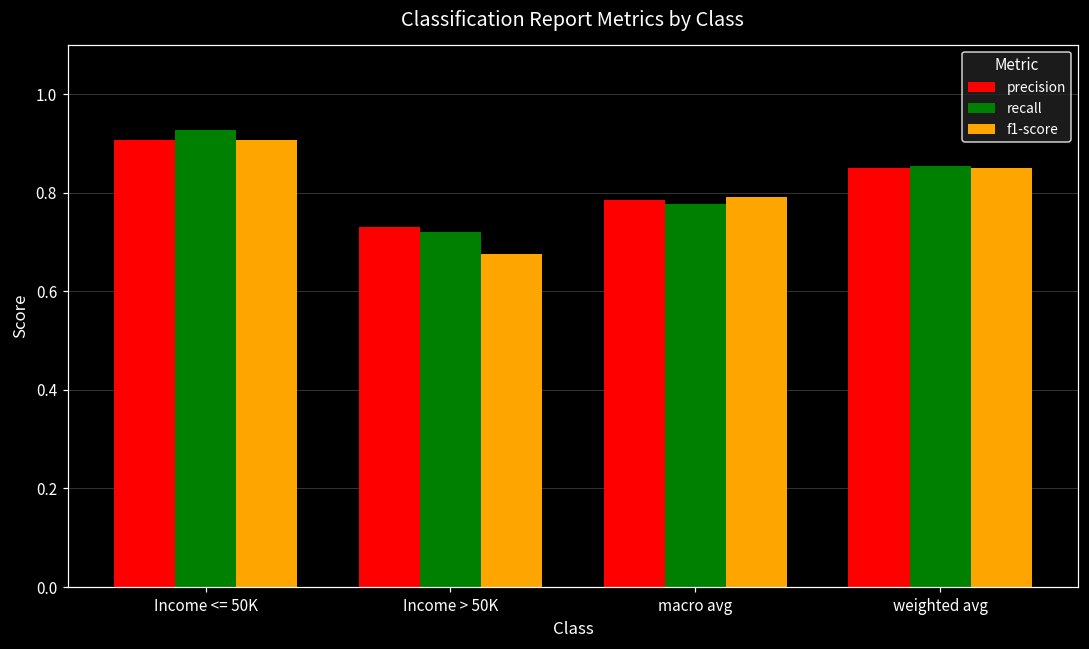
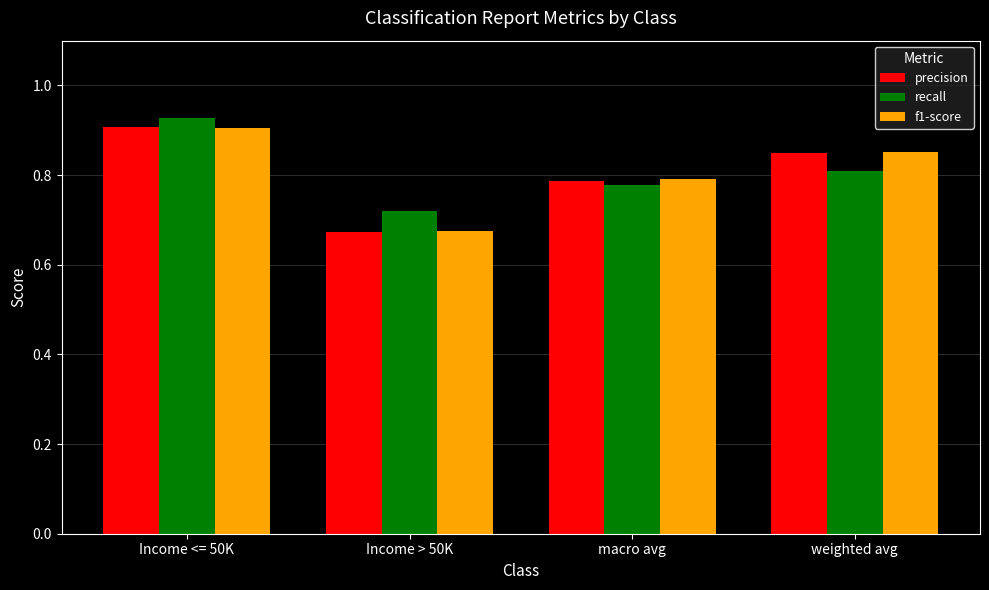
precision, Income > 50K: 0.73 -> 0.67
recall, weighted avg: 0.86 -> 0.81
